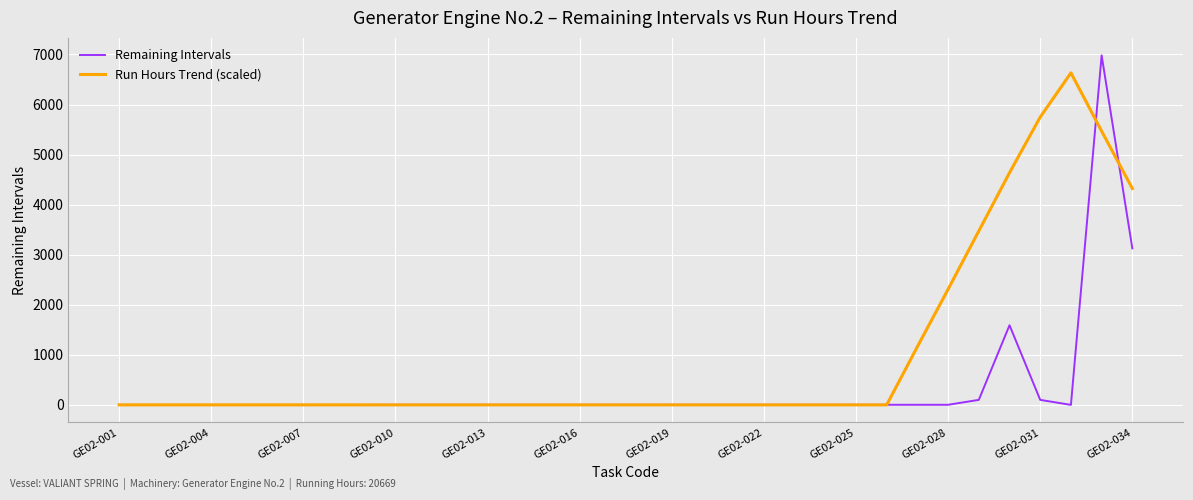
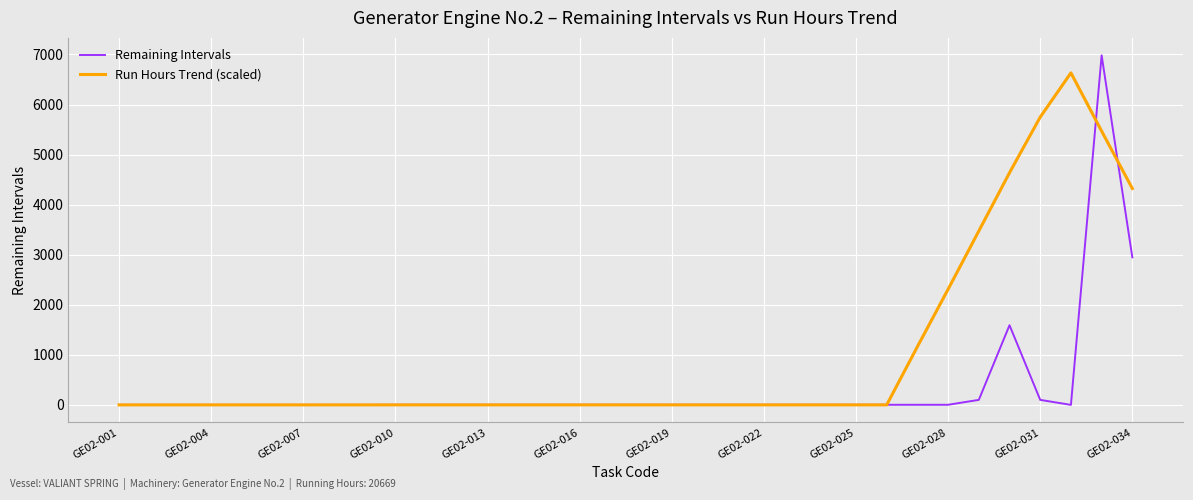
Remaining Intervals, GE02-034: 3100 -> 2900
